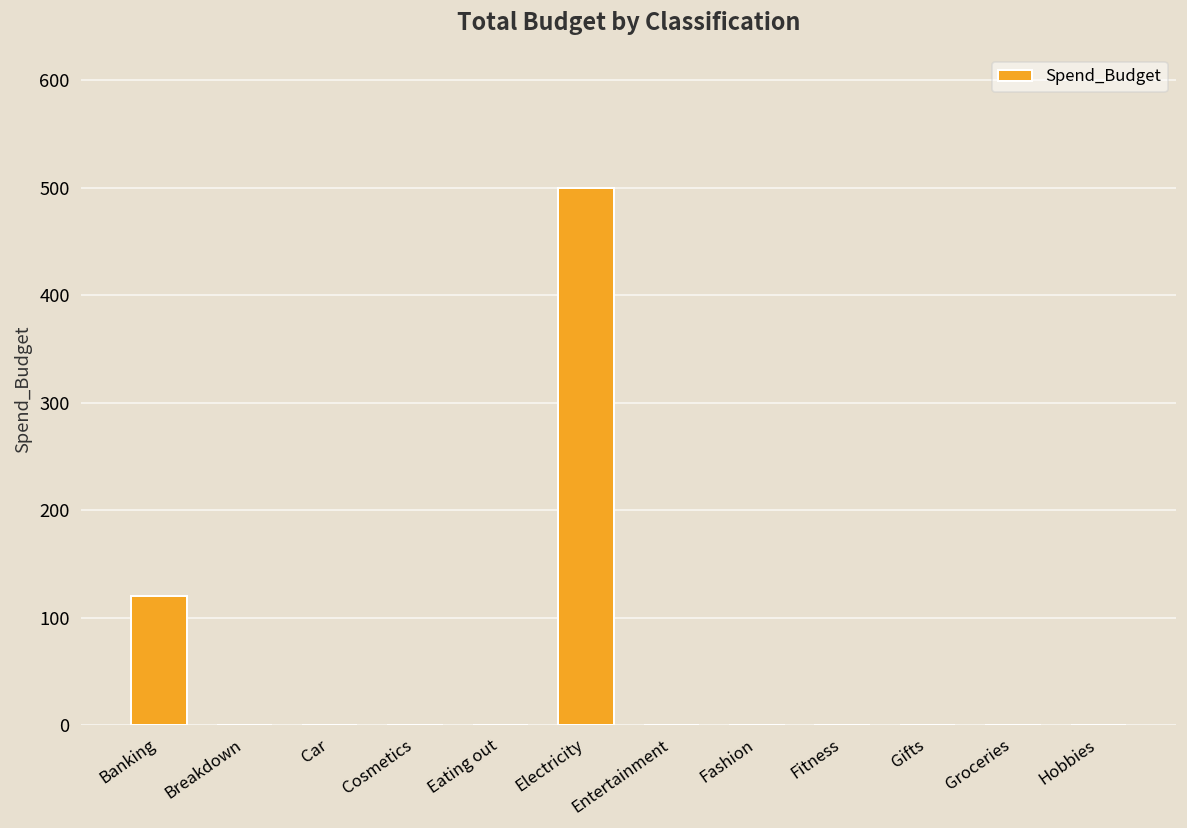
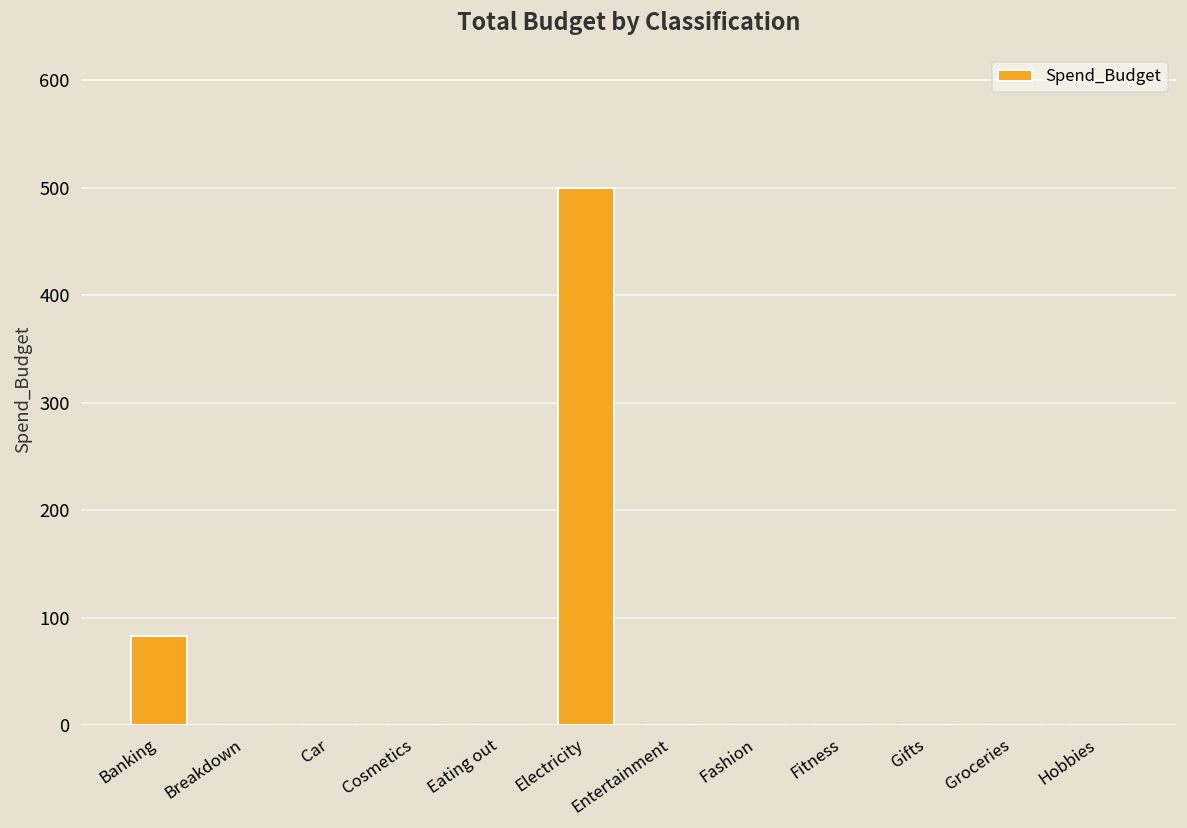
Banking: 120 -> 80
